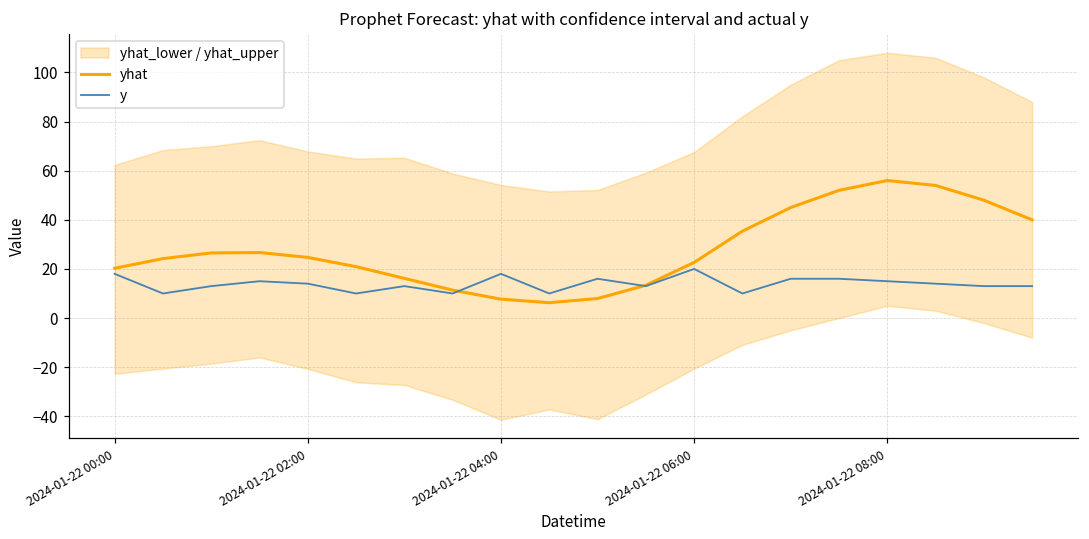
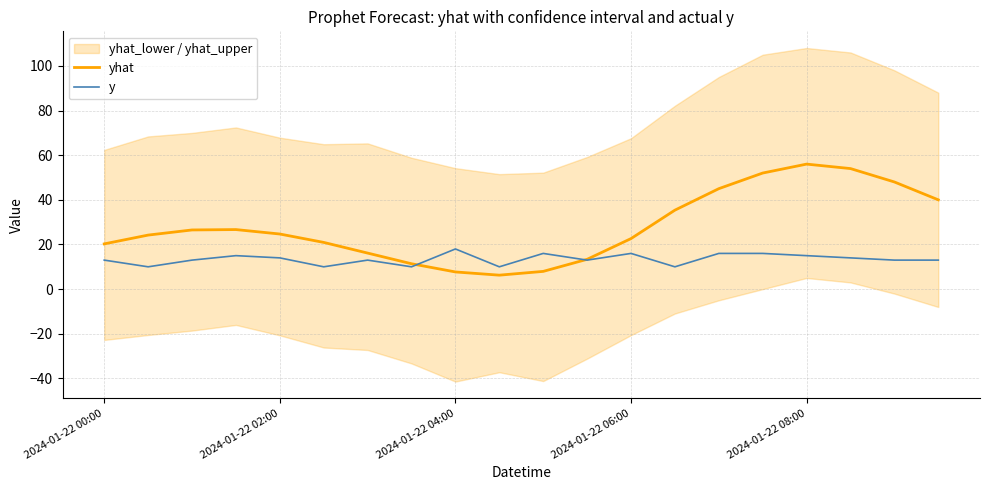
y, 2024-01-22 00:00: 18 -> 13
y, 2024-01-22 06:00: 20 -> 16
